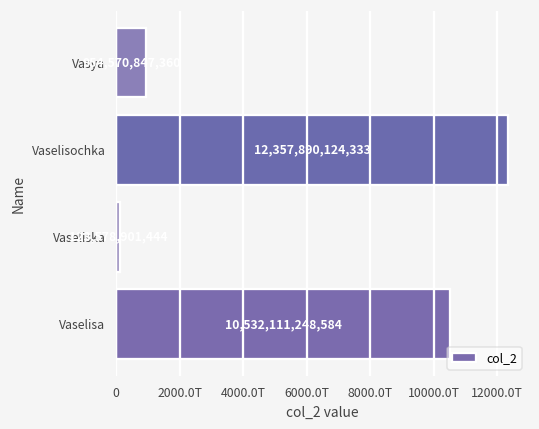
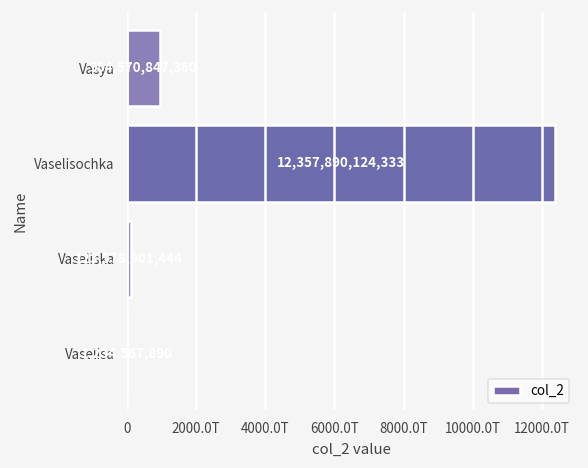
Vaselisa: 10500T -> 0T
